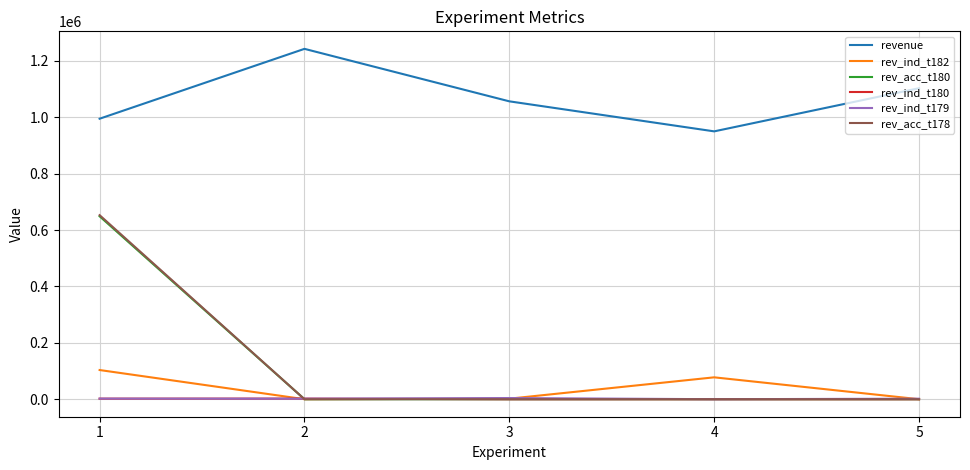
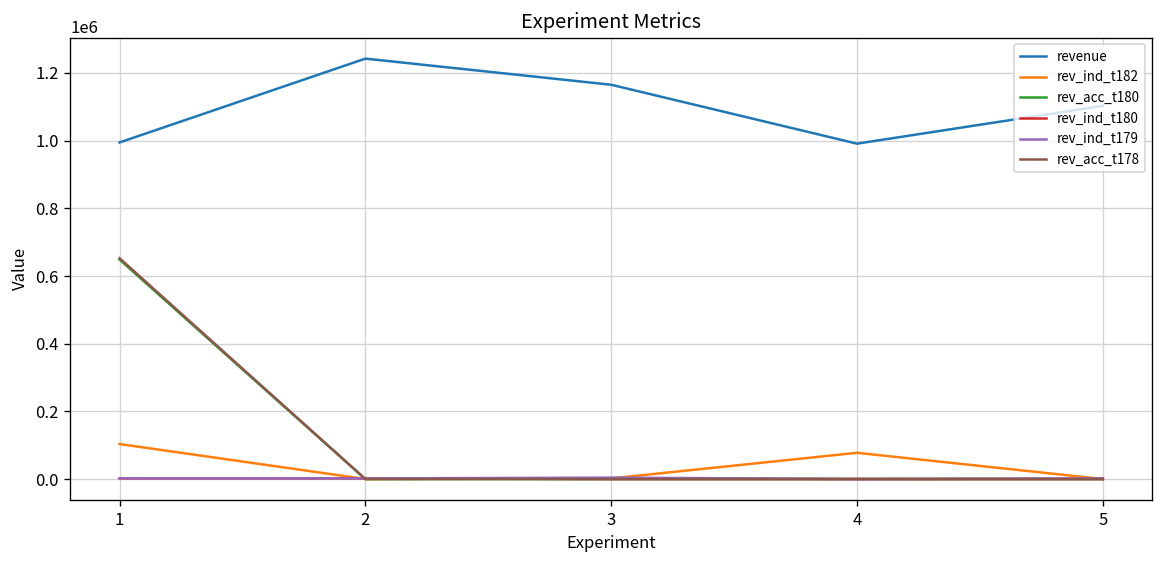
revenue, 3: 1060000 -> 1170000
revenue, 4: 950000 -> 990000
